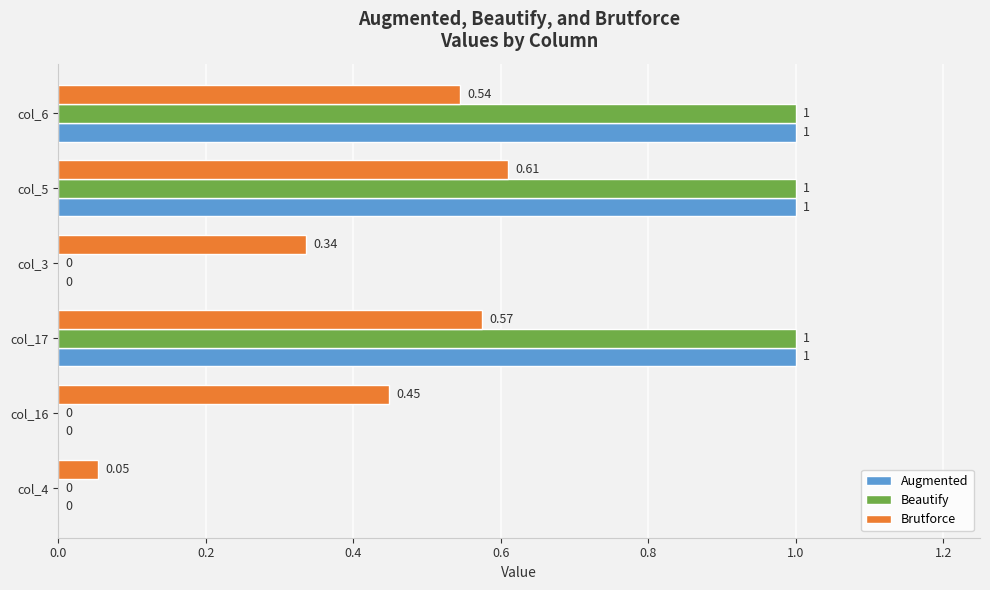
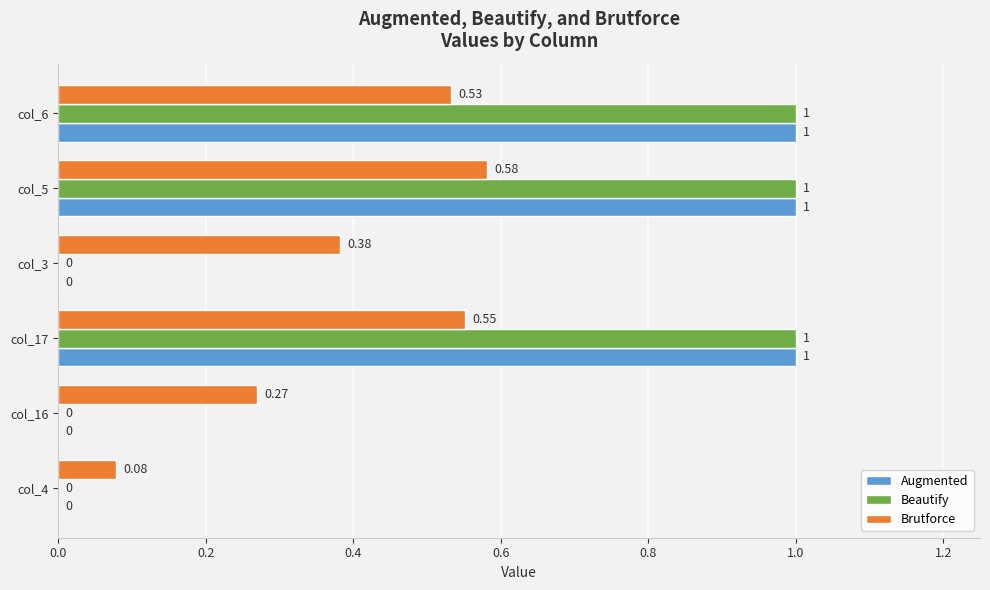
Brutforce, col_6: 0.54 -> 0.53
Brutforce, col_5: 0.61 -> 0.58
Brutforce, col_3: 0.34 -> 0.38
Brutforce, col_17: 0.57 -> 0.55
Brutforce, col_16: 0.45 -> 0.27
Brutforce, col_4: 0.05 -> 0.08
